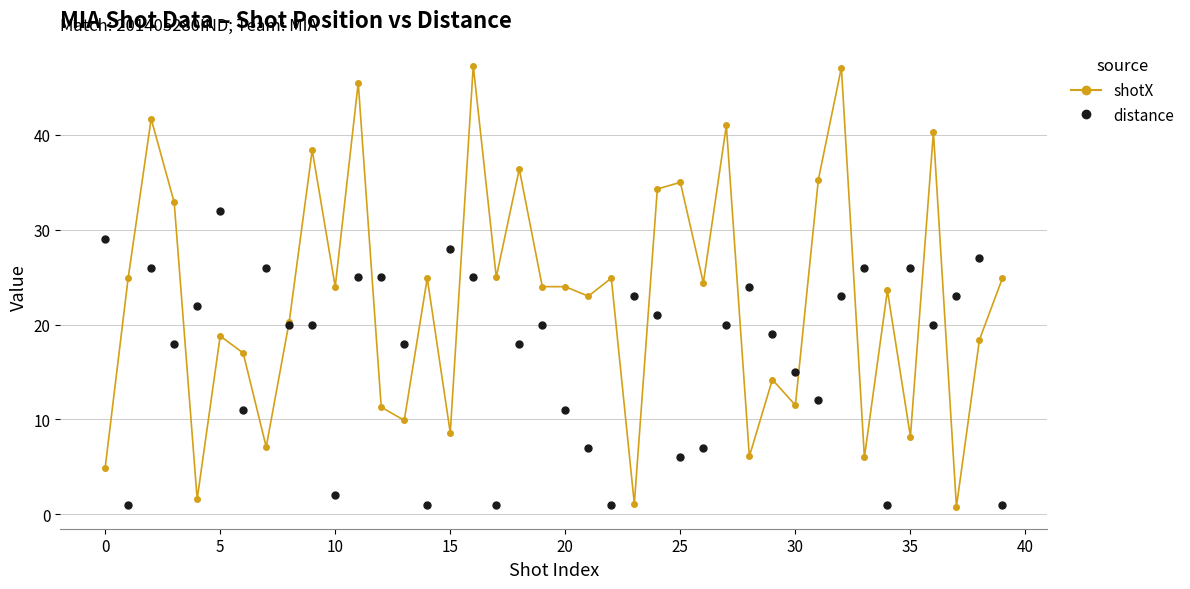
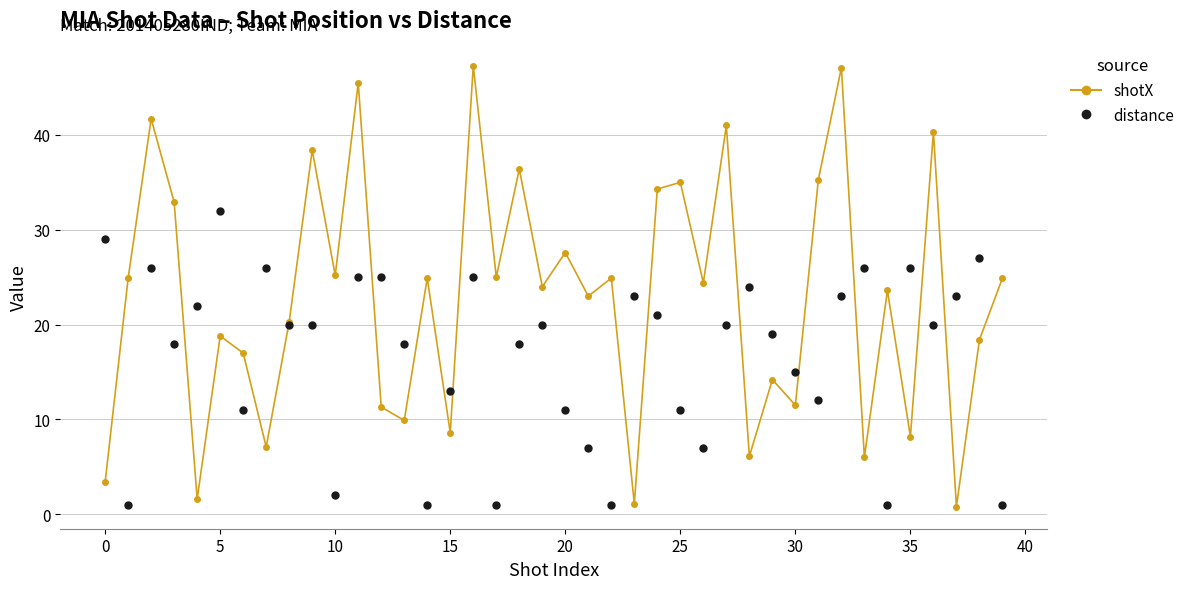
shotX, 0: 5 -> 3
shotX, 10: 24 -> 25
distance, 15: 28 -> 13
shotX, 20: 24 -> 28
distance, 25: 6 -> 11
